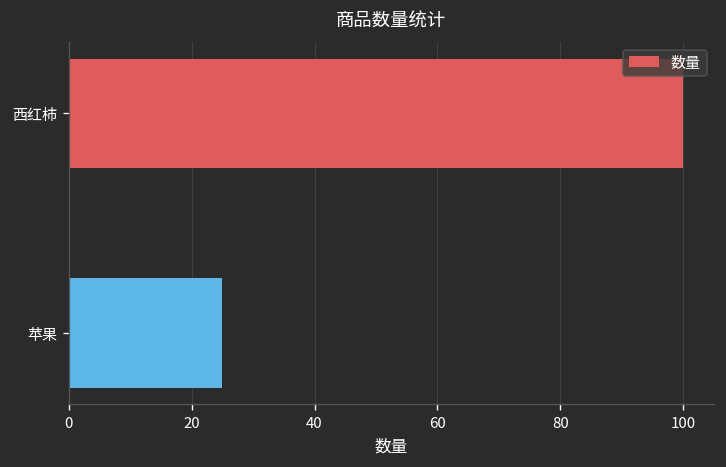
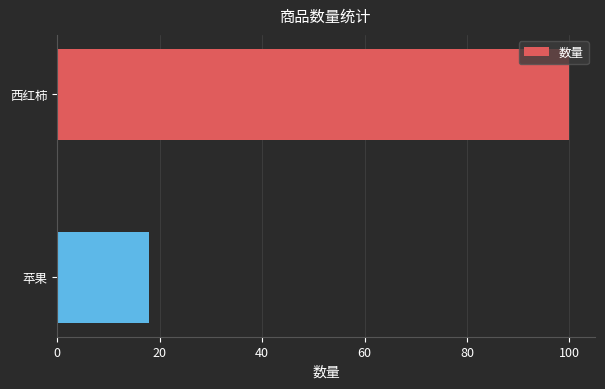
苹果: 25 -> 18
